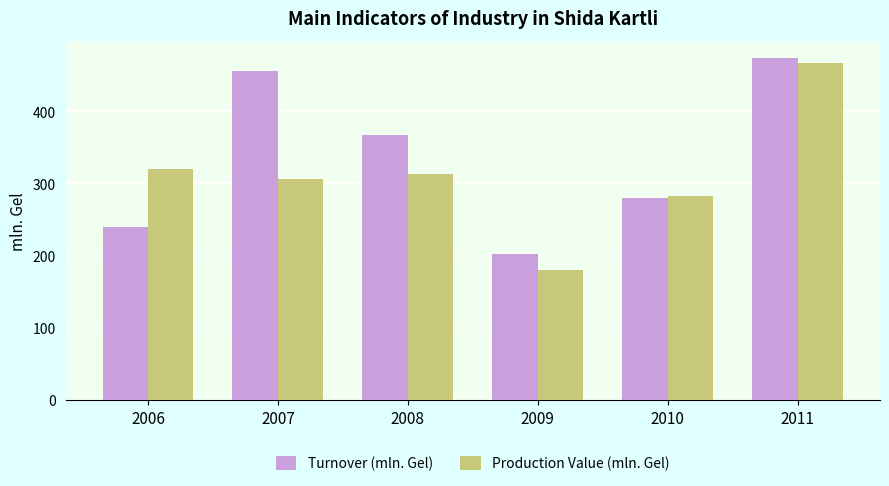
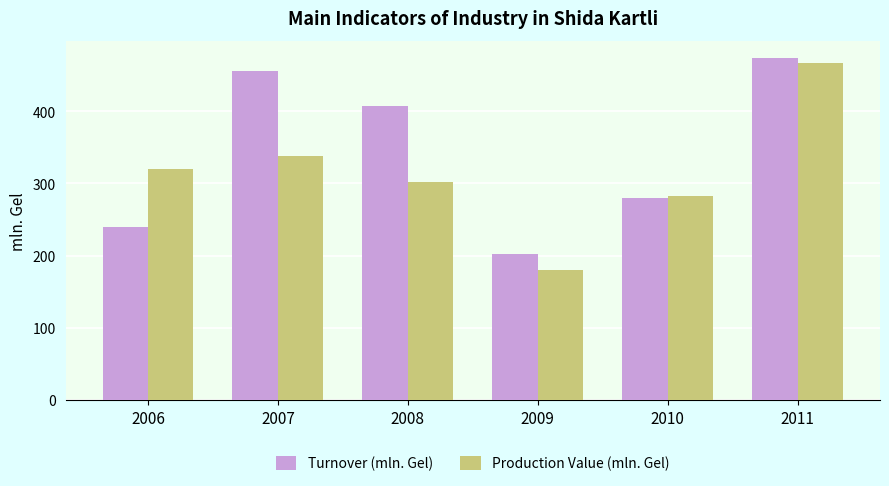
Production Value (mln. Gel), 2007: 310 -> 340
Turnover (mln. Gel), 2008: 370 -> 410
Production Value (mln. Gel), 2008: 310 -> 300
